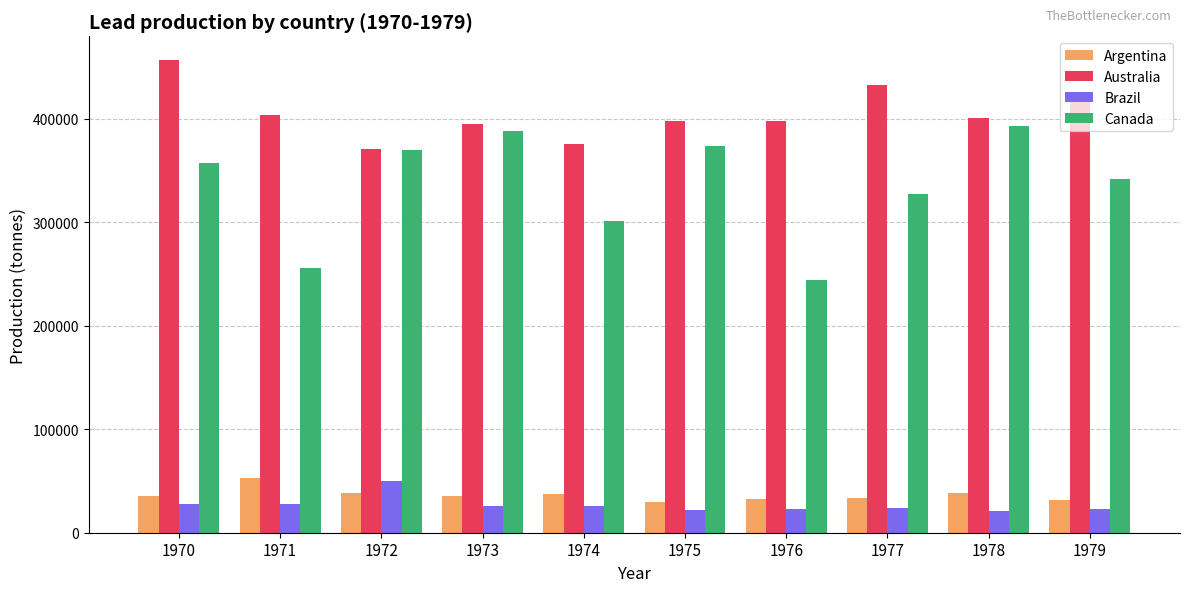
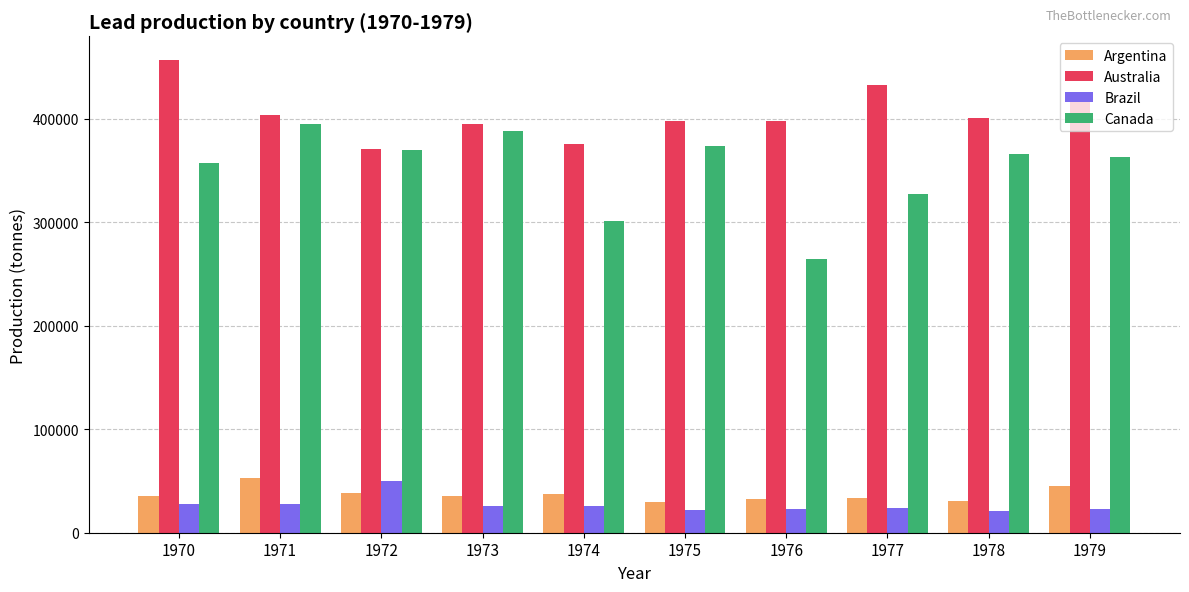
Canada, 1971: 256000 -> 395000
Canada, 1976: 244000 -> 265000
Argentina, 1978: 38000 -> 30000
Canada, 1978: 393000 -> 366000
Argentina, 1979: 32000 -> 45000
Canada, 1979: 342000 -> 363000
